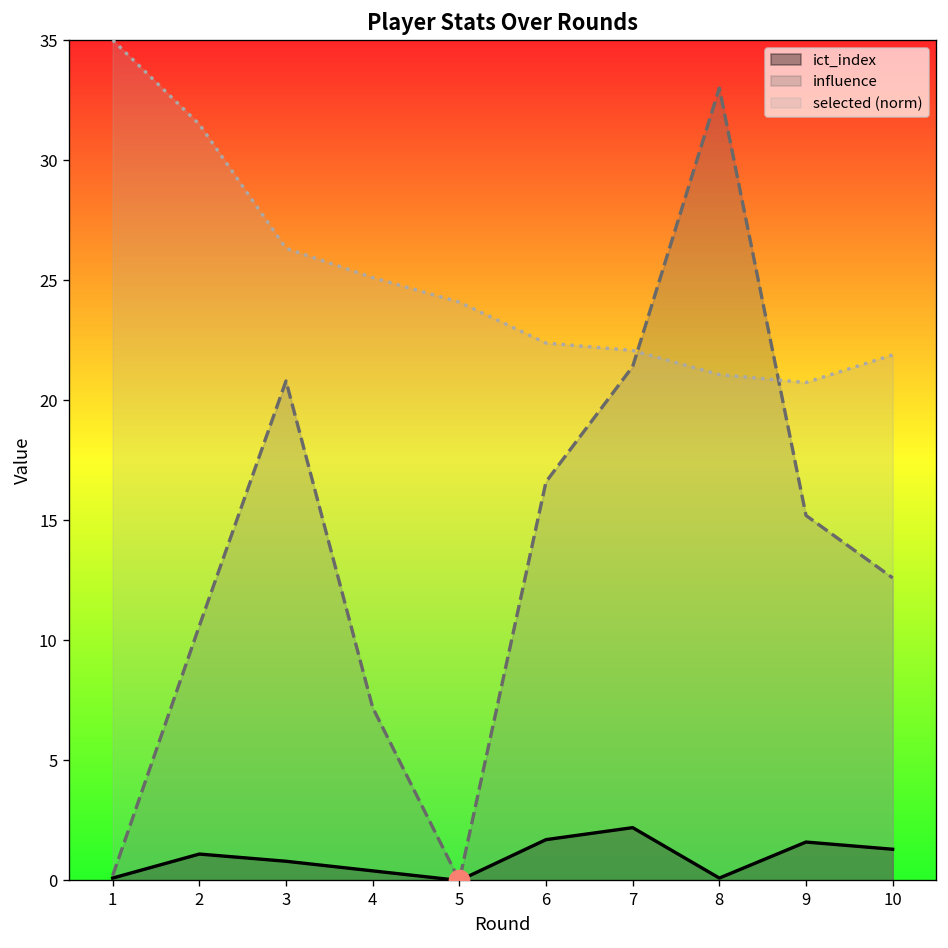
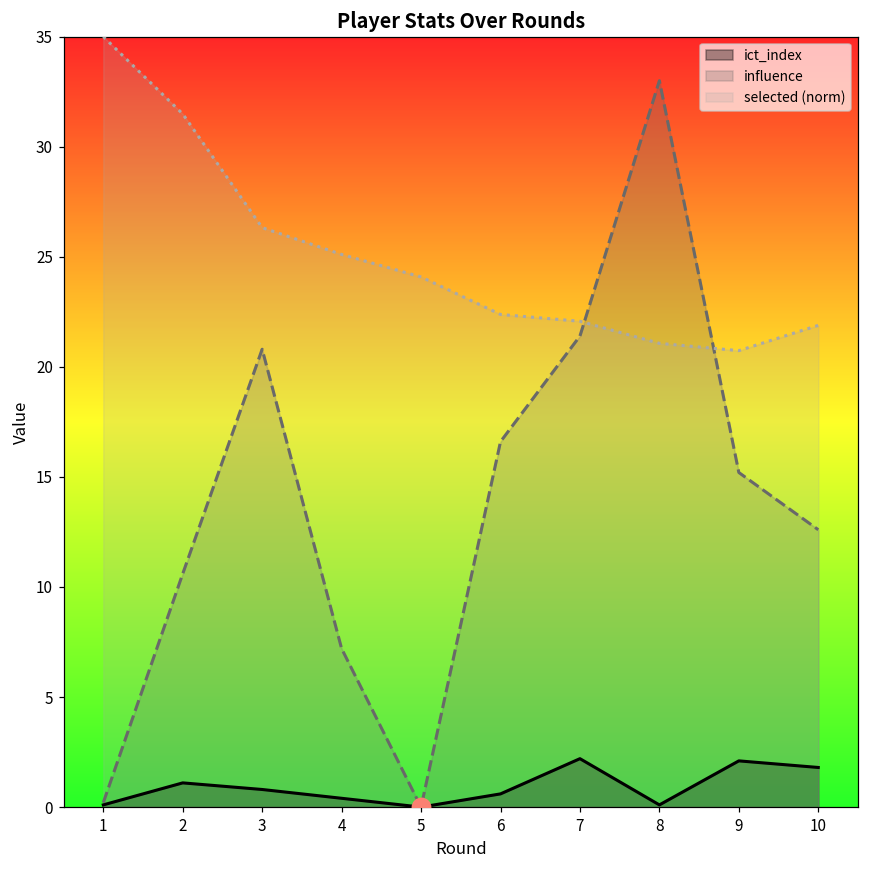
ict_index, 6: 1.7 -> 0.6
ict_index, 9: 1.6 -> 2.1
ict_index, 10: 1.3 -> 1.8
